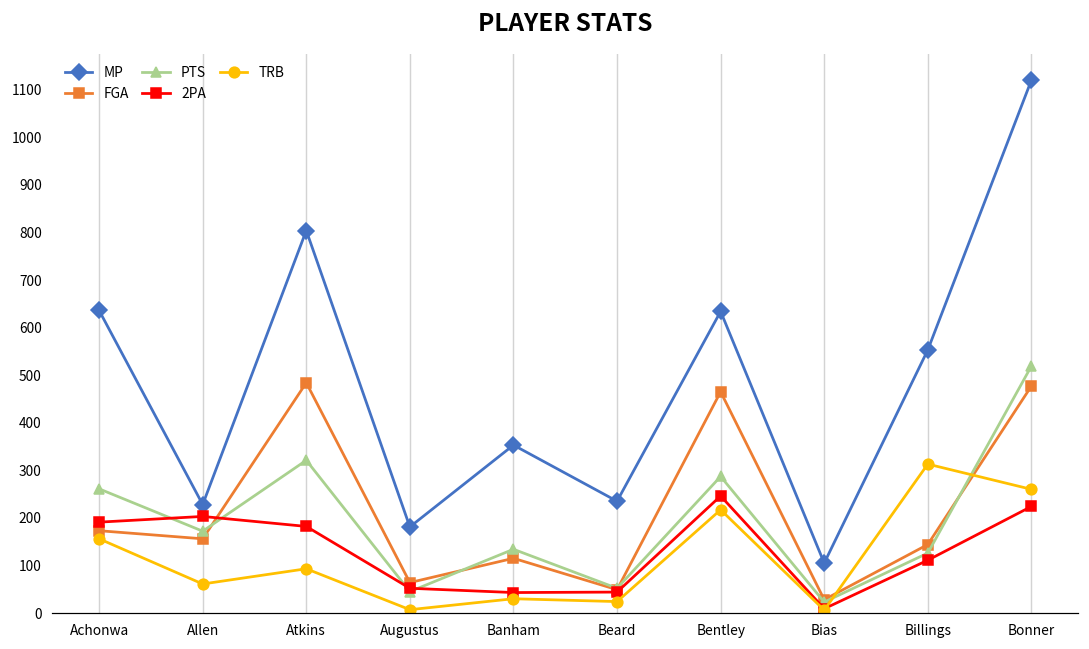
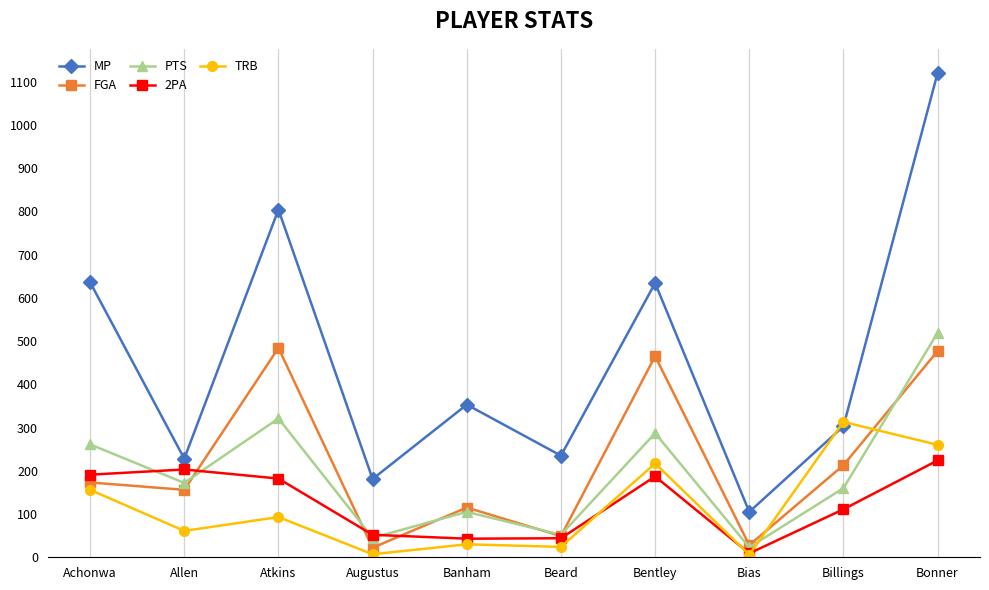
FGA, Augustus: 60 -> 20
PTS, Banham: 130 -> 110
2PA, Bentley: 250 -> 190
MP, Billings: 550 -> 300
FGA, Billings: 140 -> 210
PTS, Billings: 130 -> 160
